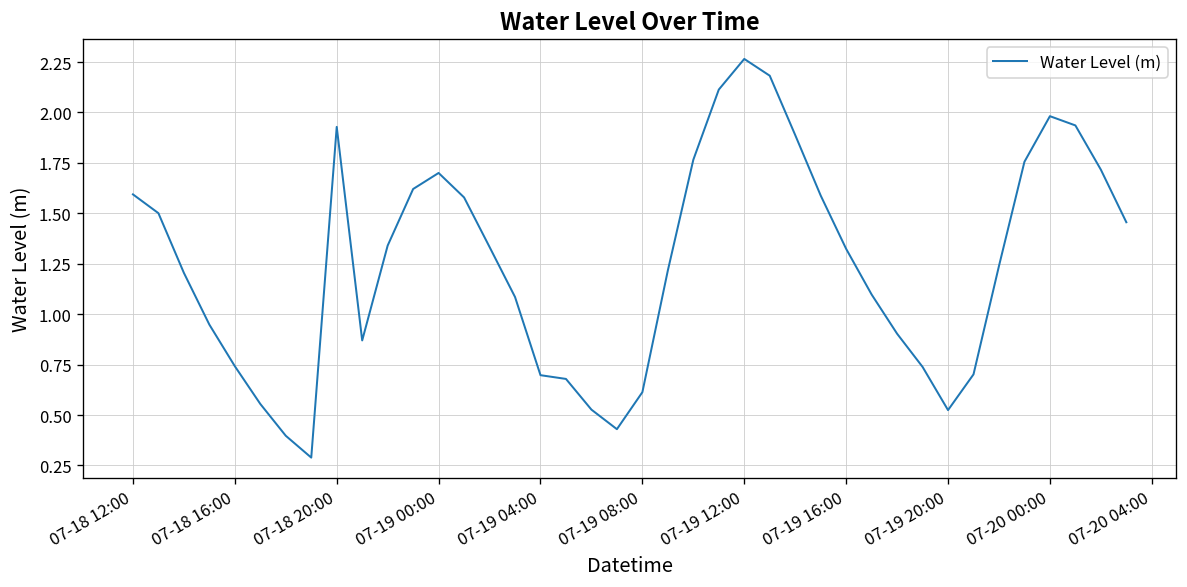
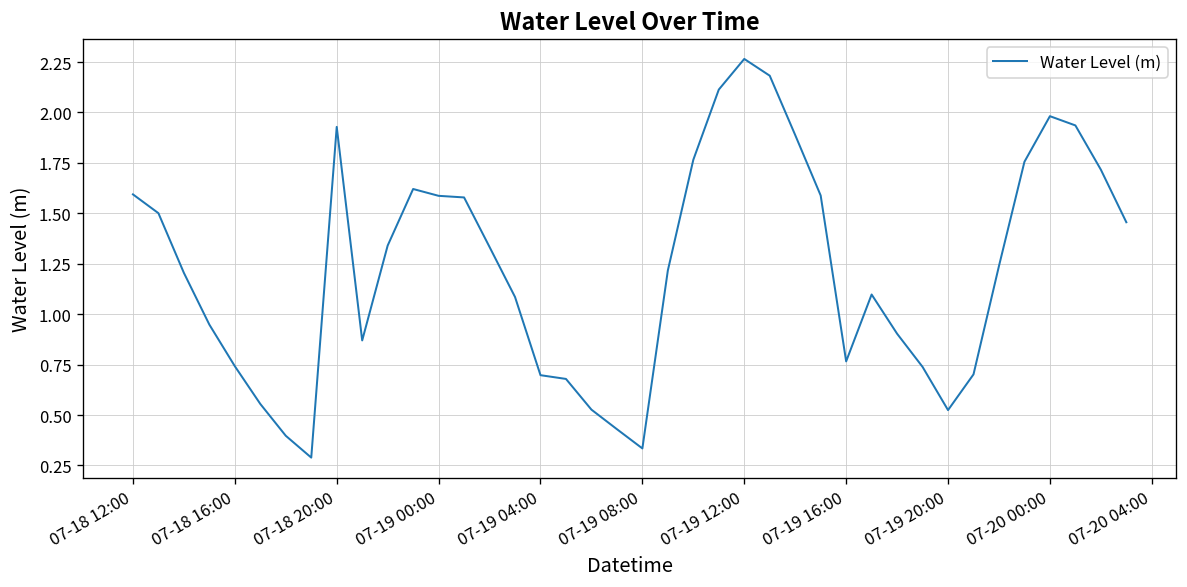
07-19 00:00: 1.70 -> 1.59
07-19 08:00: 0.61 -> 0.33
07-19 16:00: 1.32 -> 0.77
